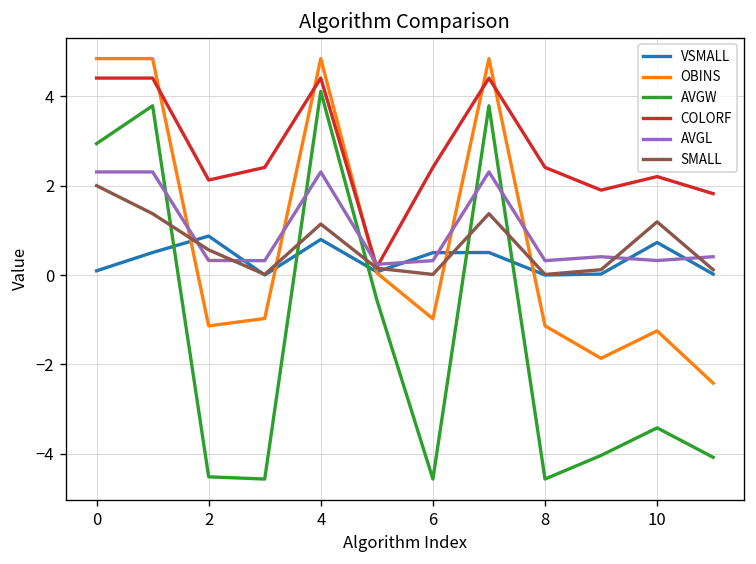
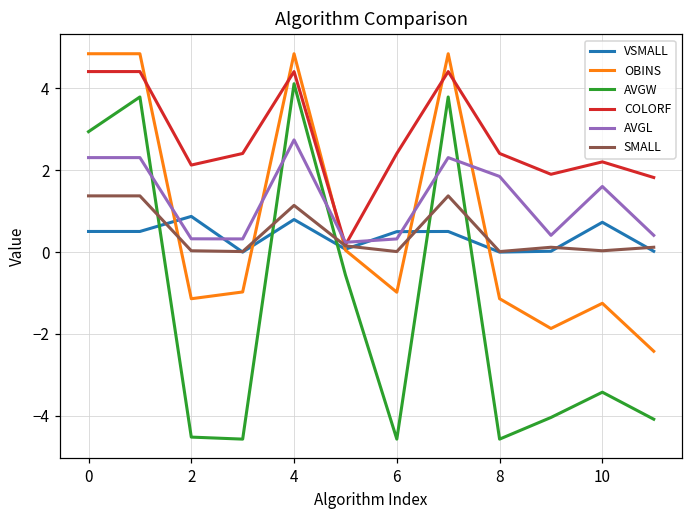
VSMALL, 0: 0.1 -> 0.5
SMALL, 0: 2.0 -> 1.4
SMALL, 2: 0.6 -> 0.0
AVGL, 4: 2.3 -> 2.7
AVGL, 8: 0.3 -> 1.8
AVGL, 10: 0.3 -> 1.6
SMALL, 10: 1.2 -> 0.0
